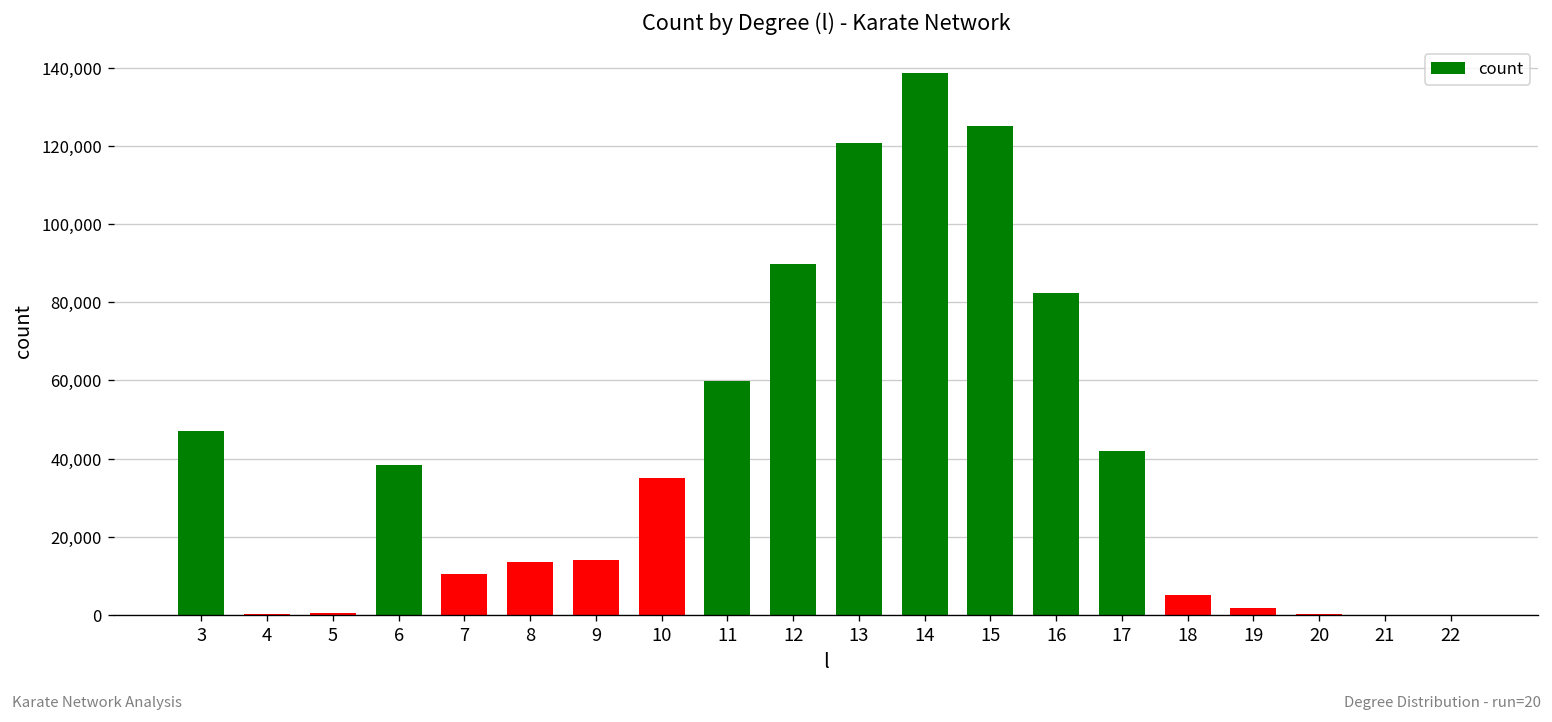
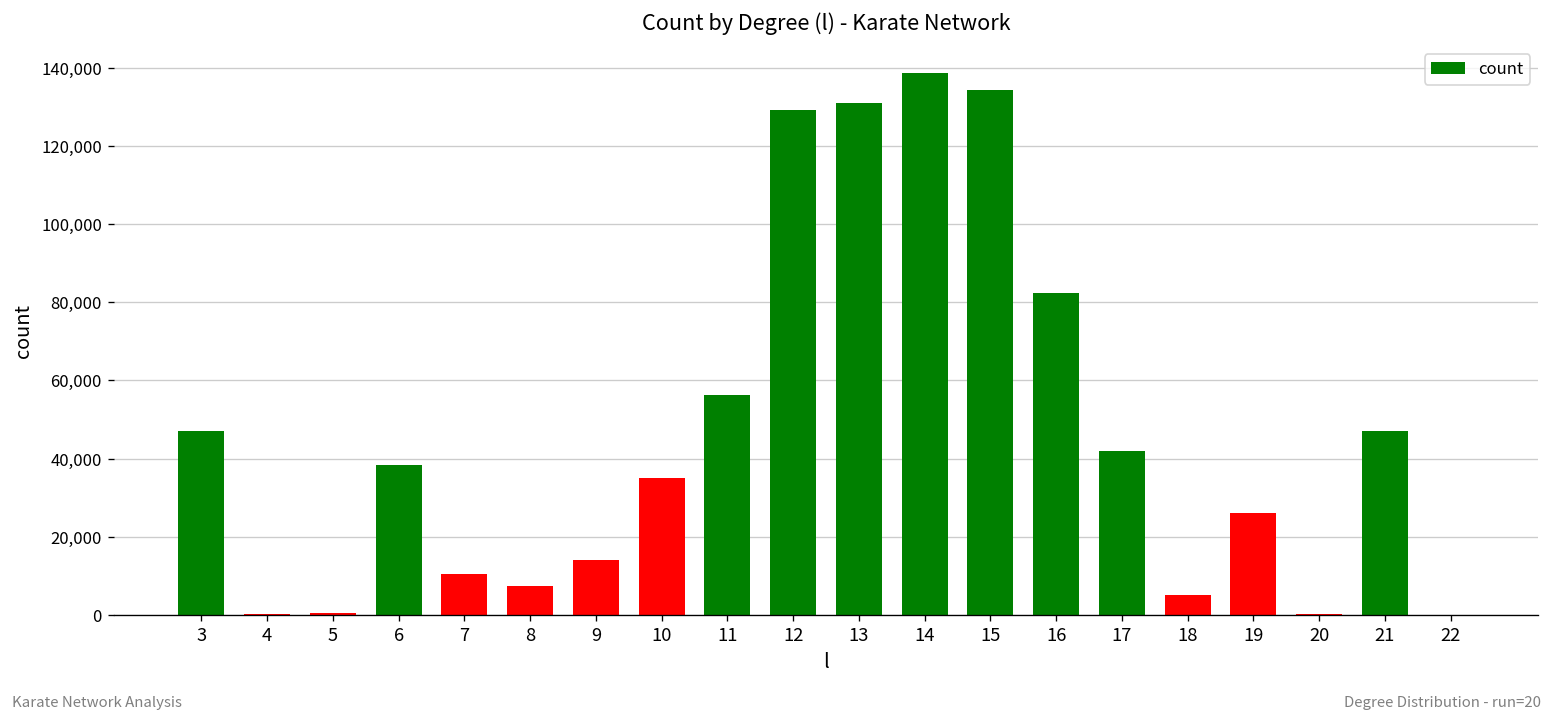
8: 13,000 -> 8,000
11: 60,000 -> 56,000
12: 90,000 -> 129,000
13: 121,000 -> 131,000
15: 125,000 -> 134,000
19: 2,000 -> 26,000
21: 0 -> 47,000
